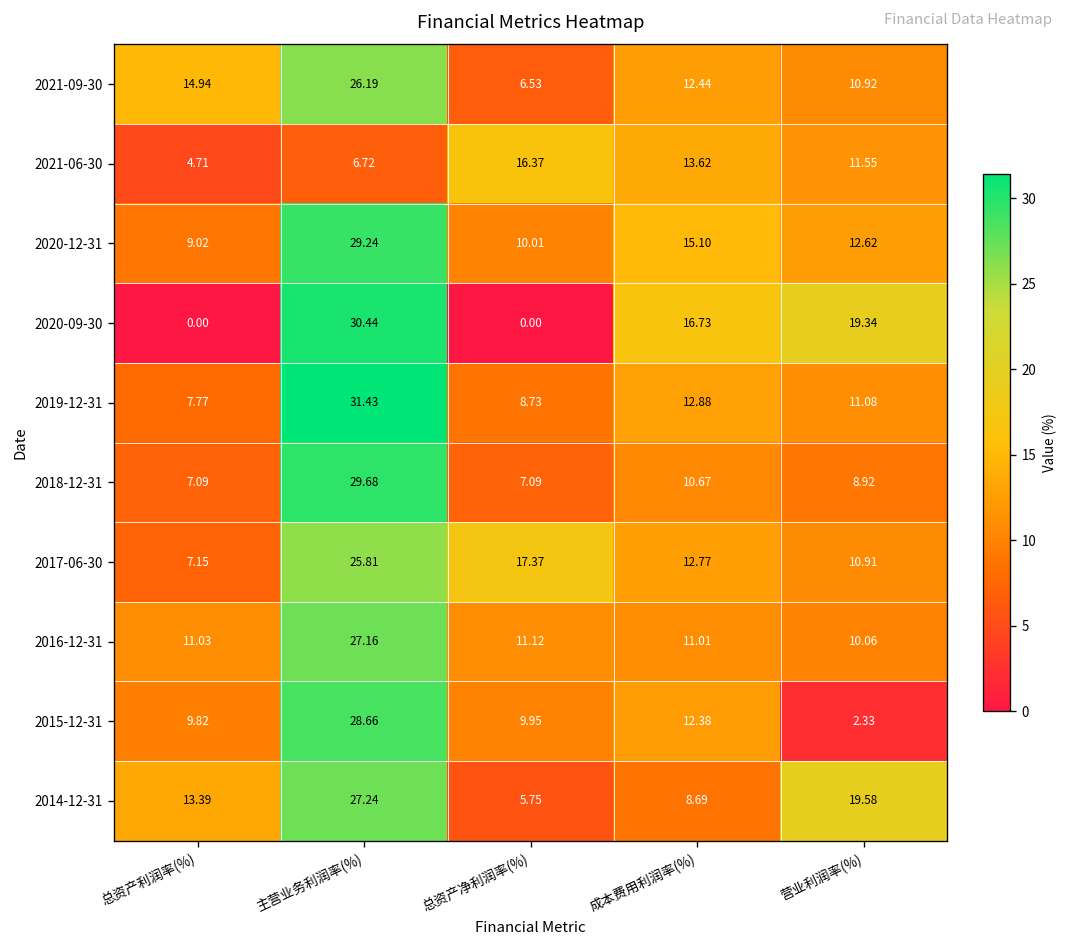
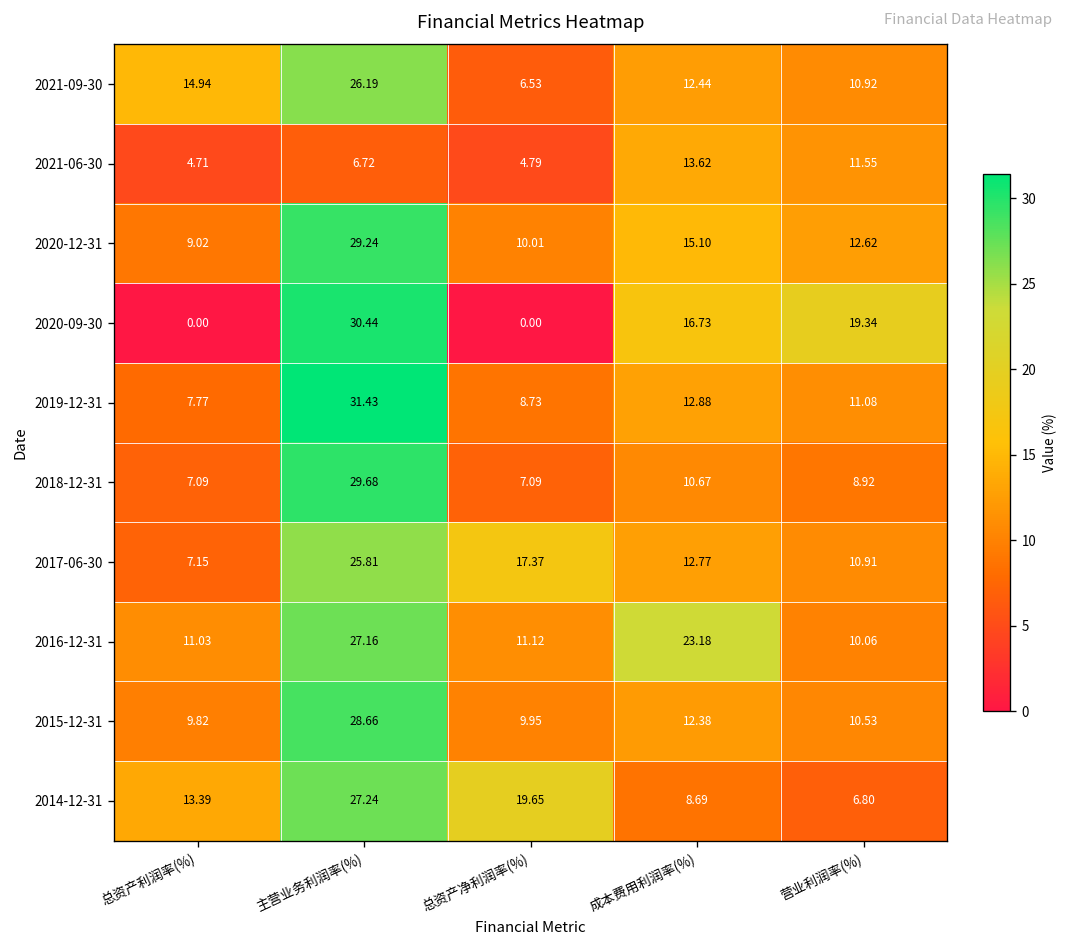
2021-06-30, 总资产净利润率(%): 16.37 -> 4.79
2016-12-31, 成本费用利润率(%): 11.01 -> 23.18
2015-12-31, 营业利润率(%): 2.33 -> 10.53
2014-12-31, 总资产净利润率(%): 5.75 -> 19.65
2014-12-31, 营业利润率(%): 19.58 -> 6.80
